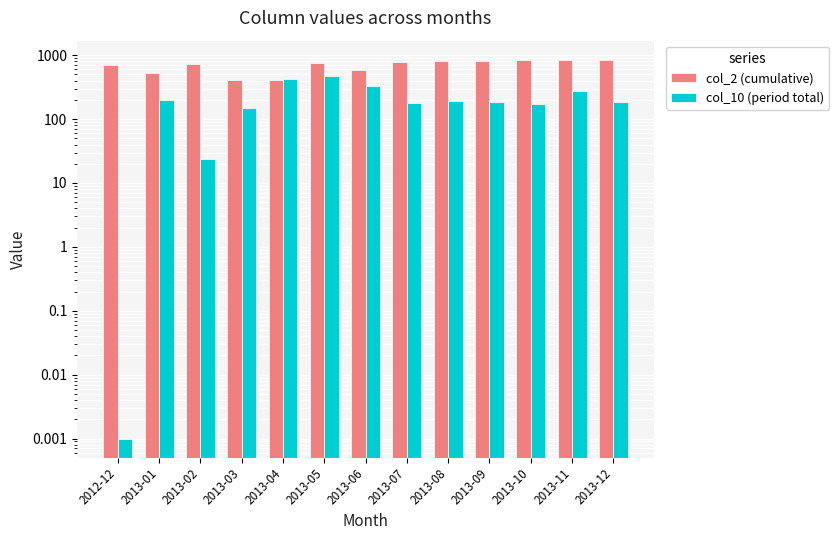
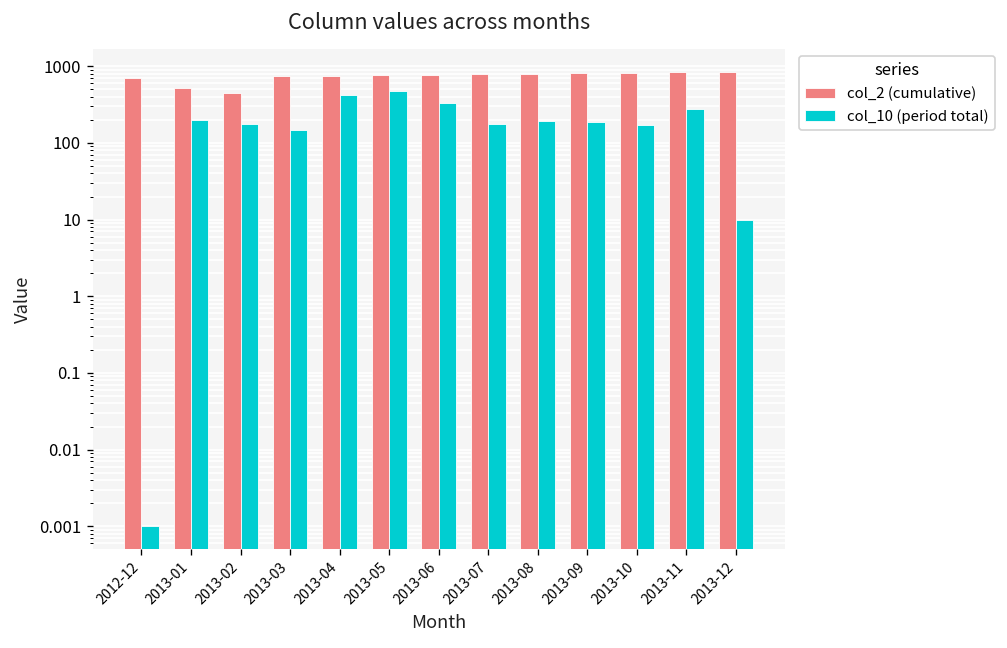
col_2 (cumulative), 2013-02: 700 -> 500
col_10 (period total), 2013-02: 24 -> 180
col_2 (cumulative), 2013-03: 400 -> 700
col_2 (cumulative), 2013-04: 400 -> 800
col_2 (cumulative), 2013-06: 600 -> 800
col_10 (period total), 2013-12: 190 -> 10
